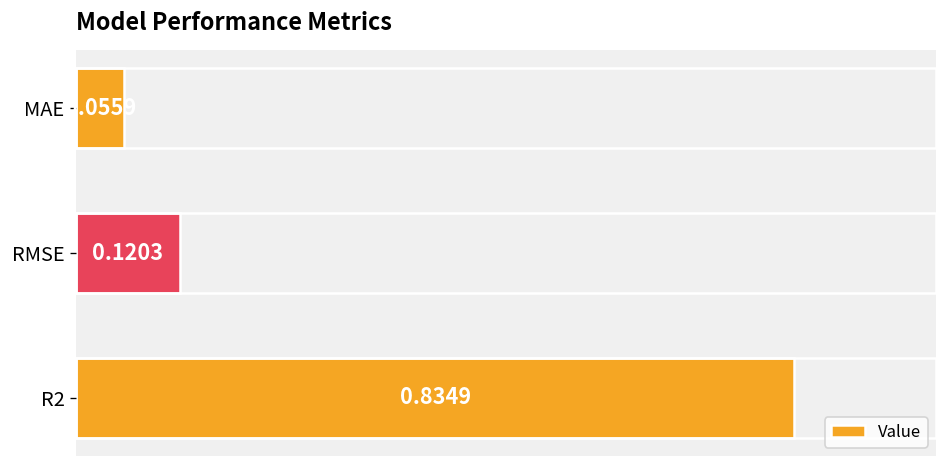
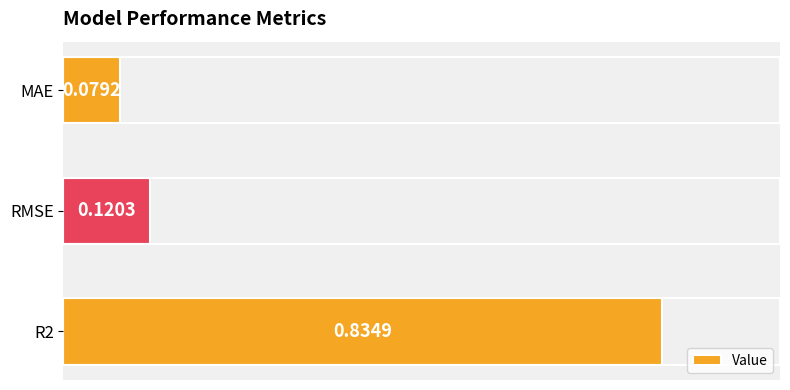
MAE: 0.0559 -> 0.0792
